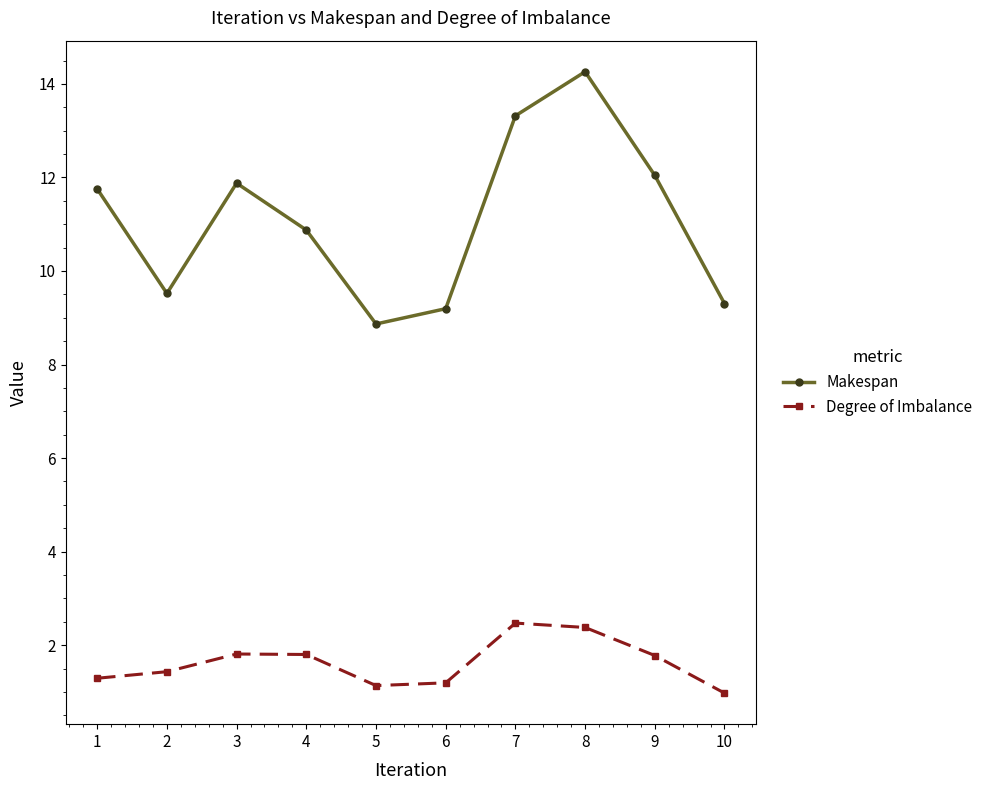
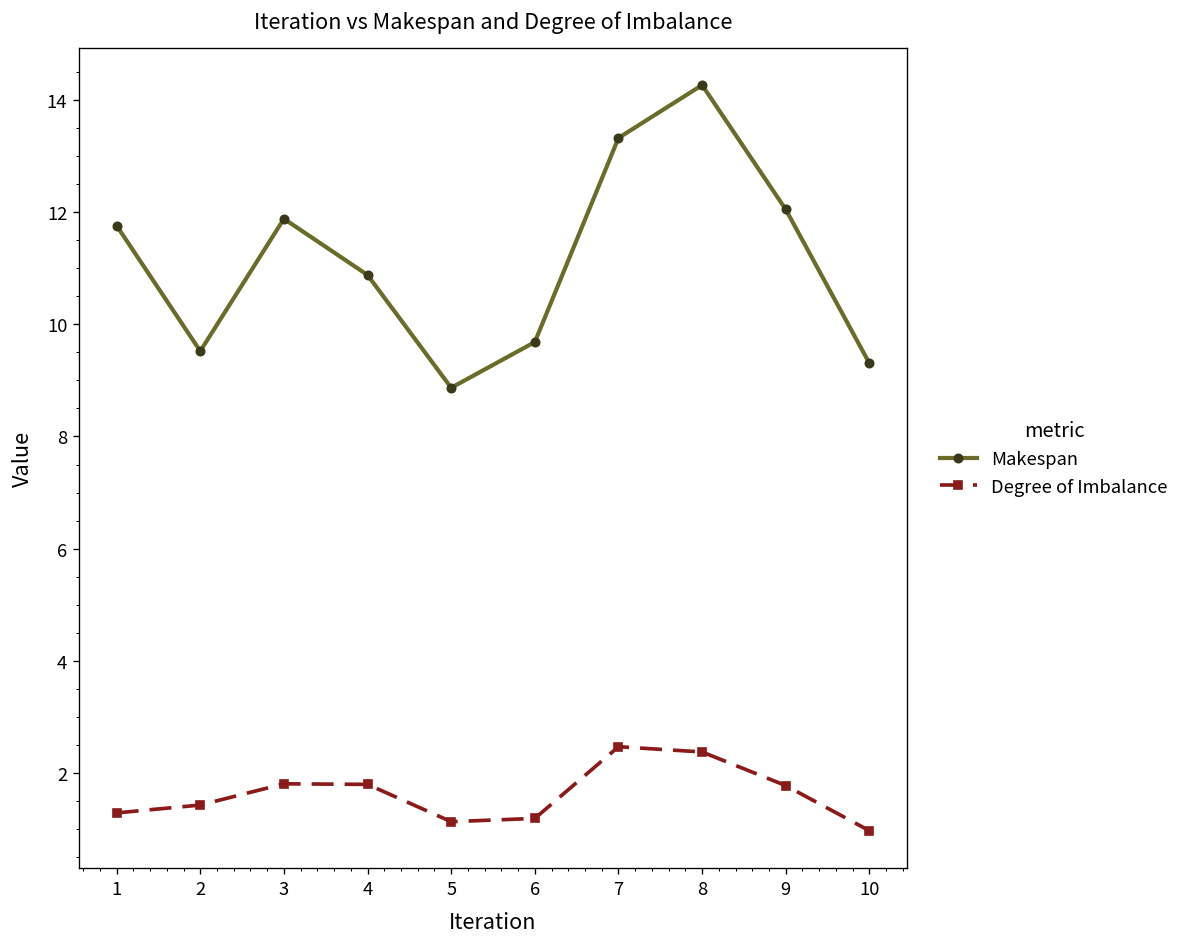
Makespan, 6: 9.2 -> 9.7
